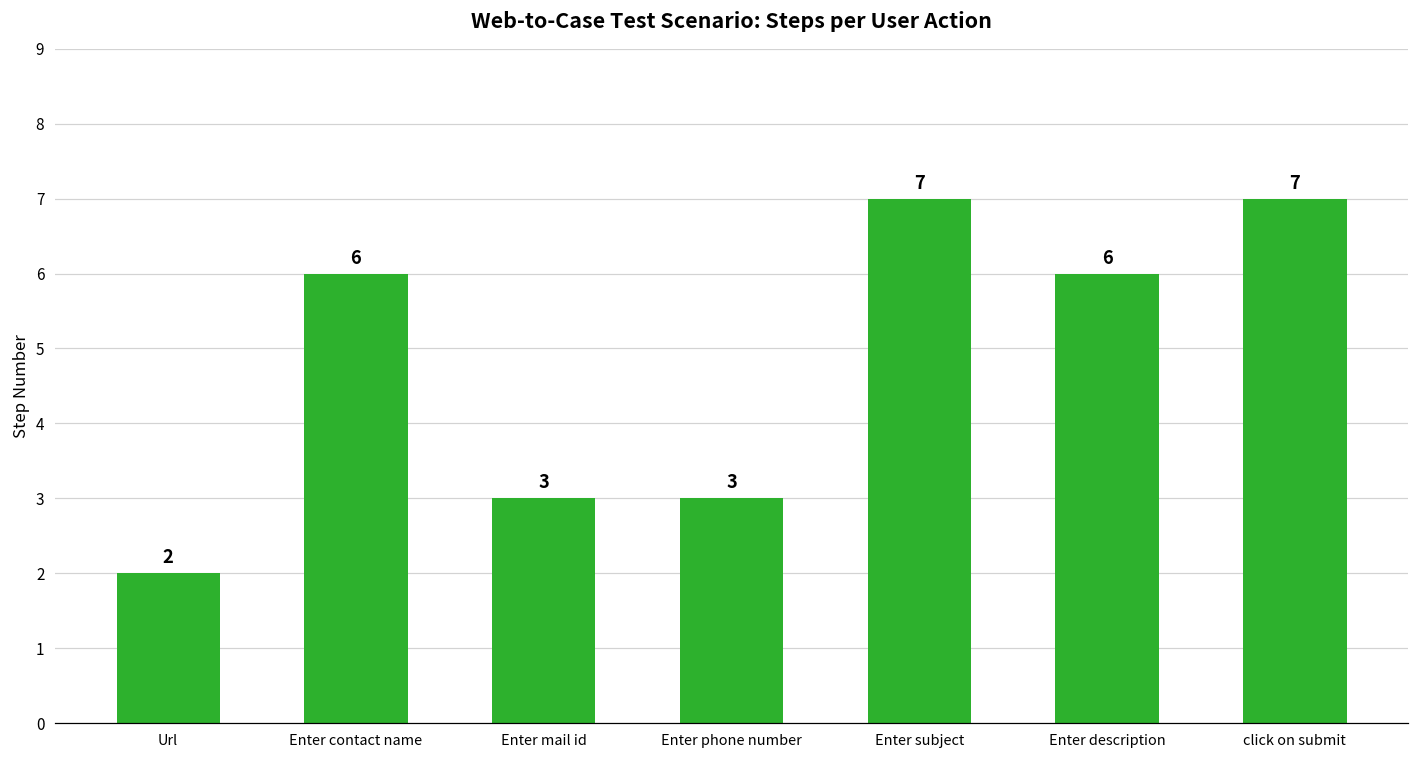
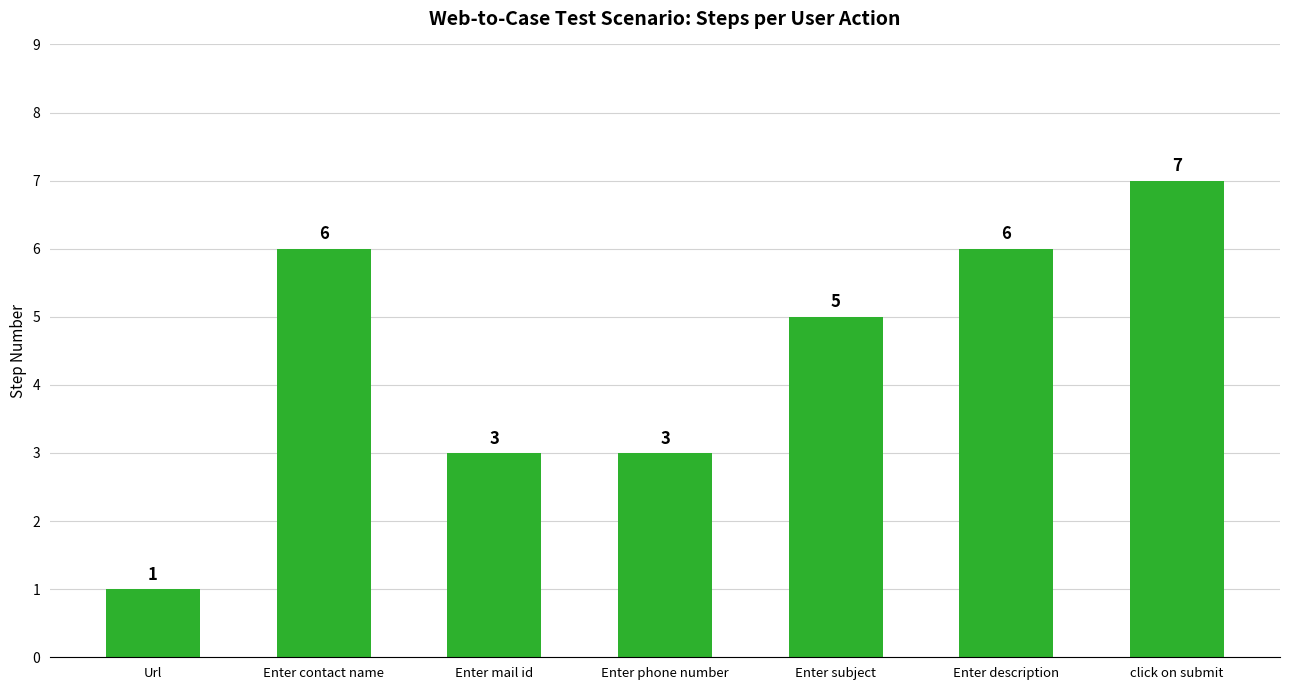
Url: 2 -> 1
Enter subject: 7 -> 5
